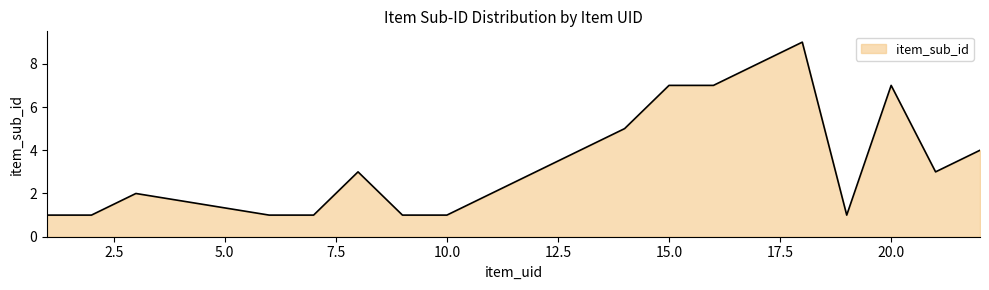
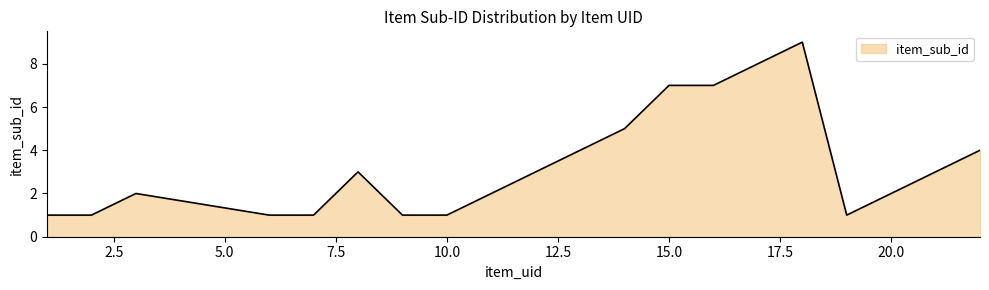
20.0: 7 -> 2
